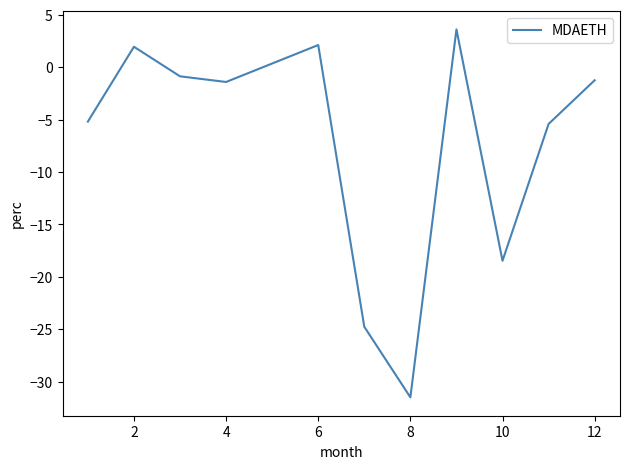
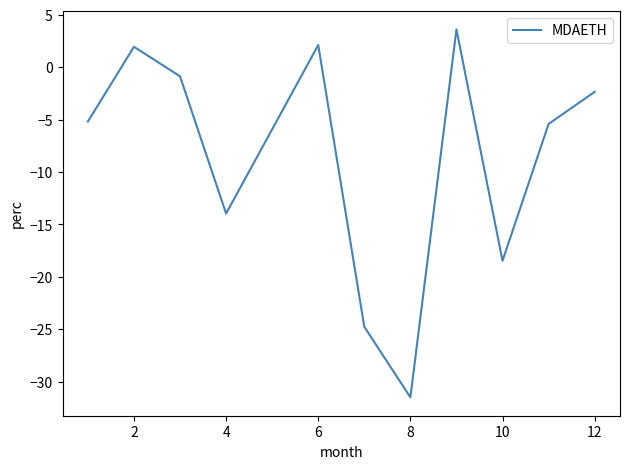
4: -1.4 -> -14.0
12: -1.2 -> -2.4
